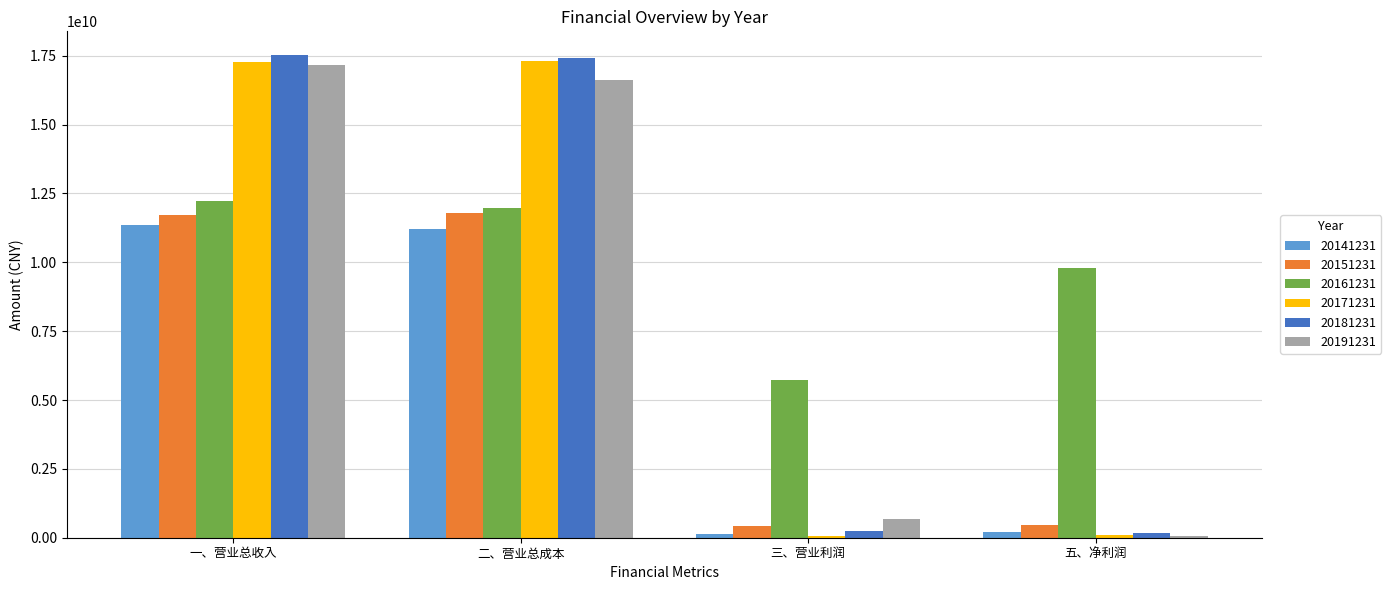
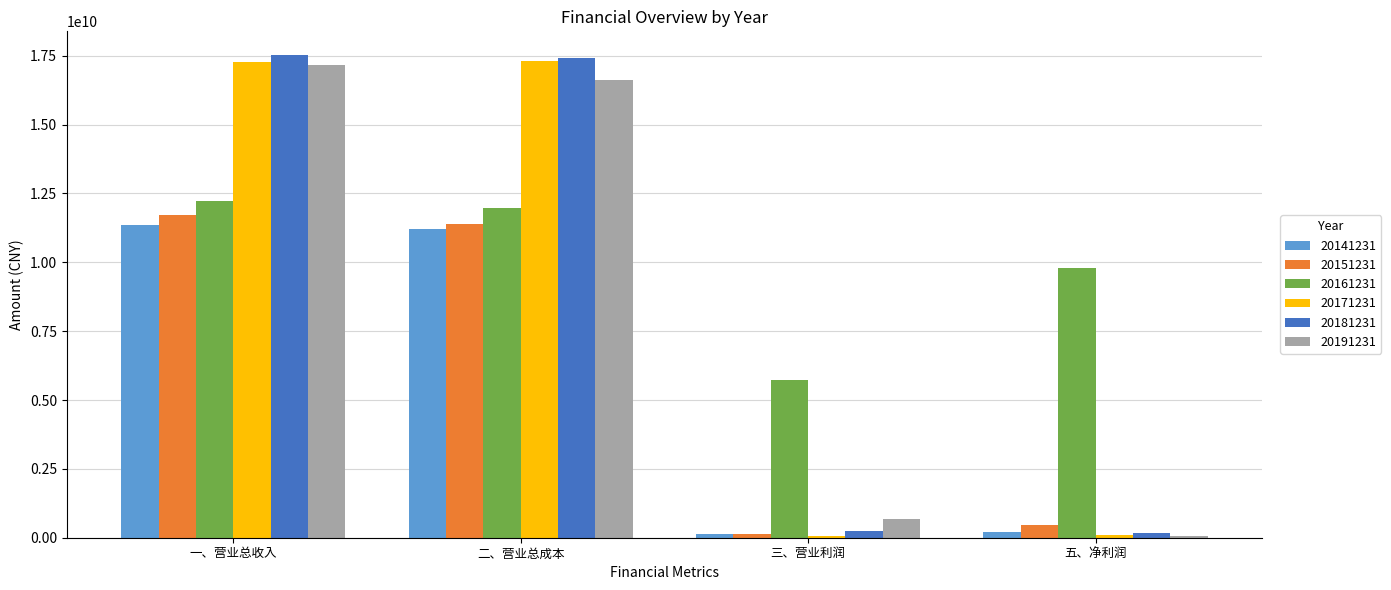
20151231, 二、营业总成本: 11800000000 -> 11400000000
20151231, 三、营业利润: 400000000 -> 100000000
